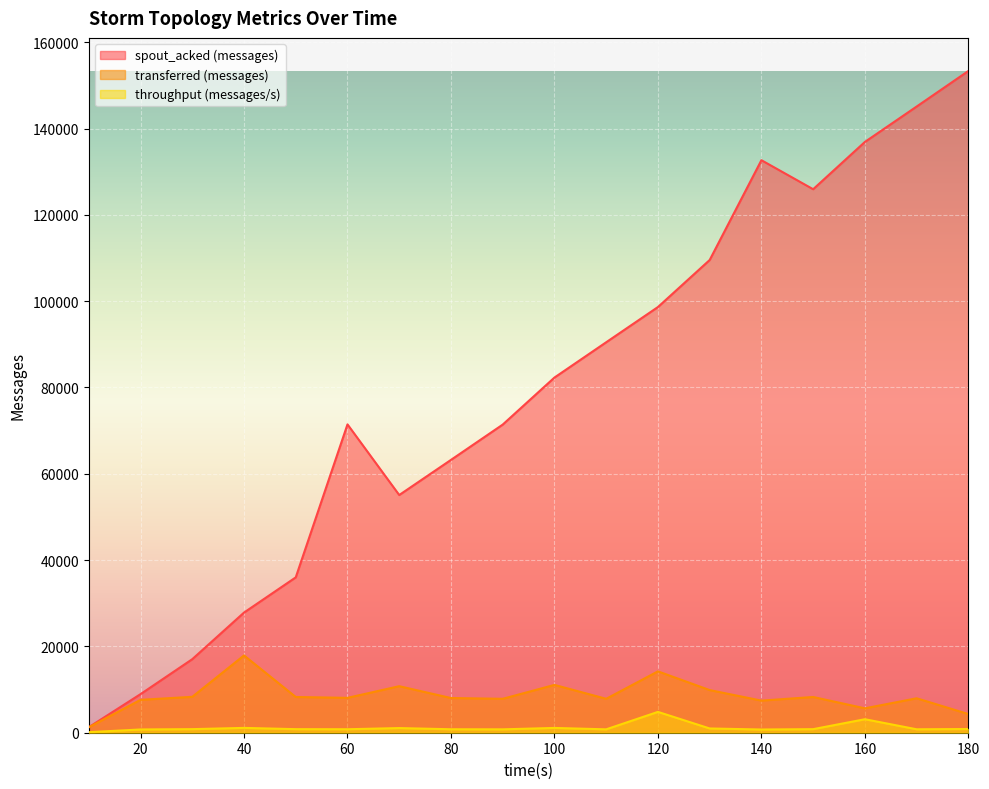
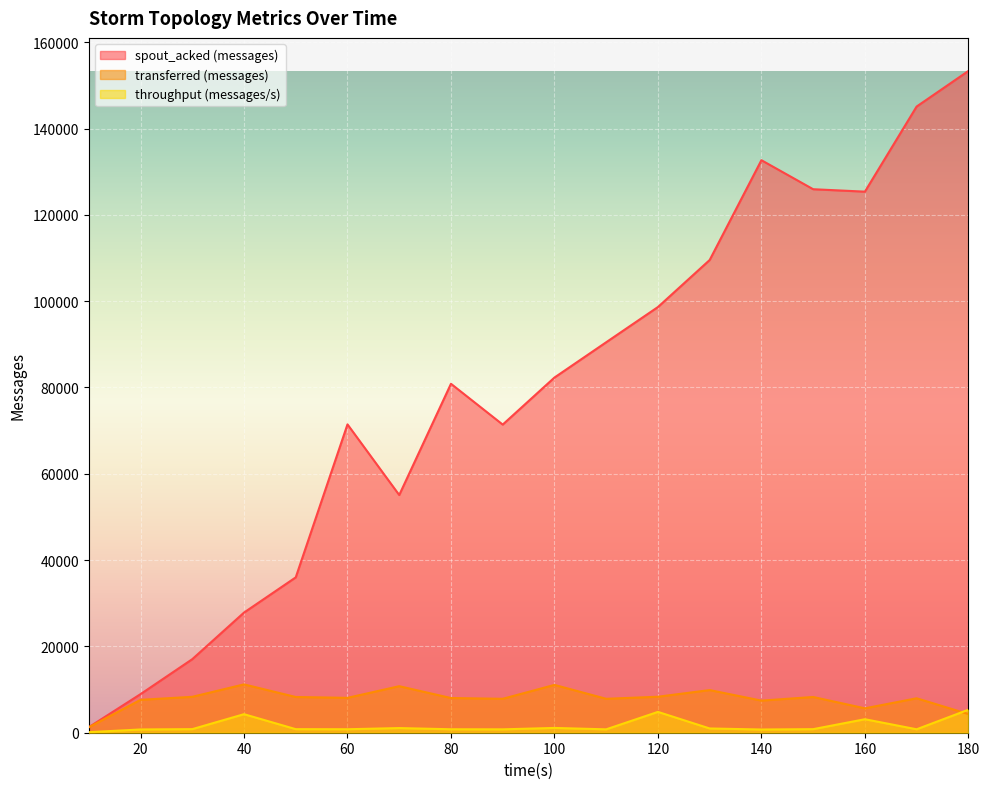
transferred (messages), 40: 18000 -> 11000
throughput (messages/s), 40: 1000 -> 4000
spout_acked (messages), 80: 63000 -> 81000
transferred (messages), 120: 14000 -> 8000
spout_acked (messages), 160: 137000 -> 125000
throughput (messages/s), 180: 1000 -> 5000
